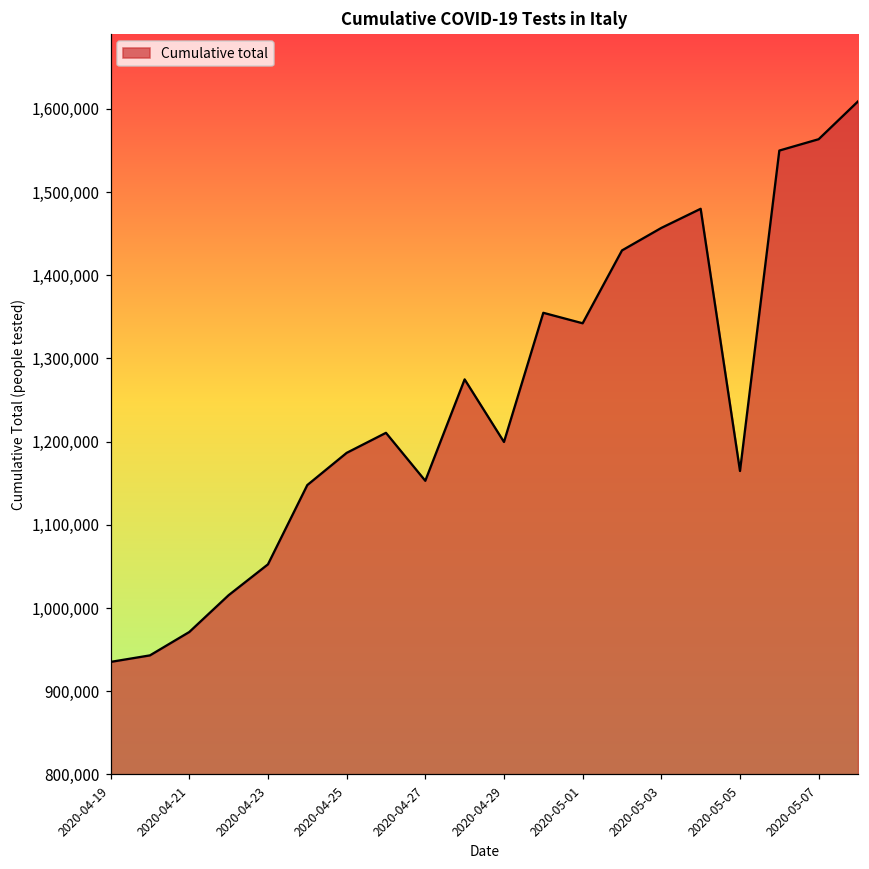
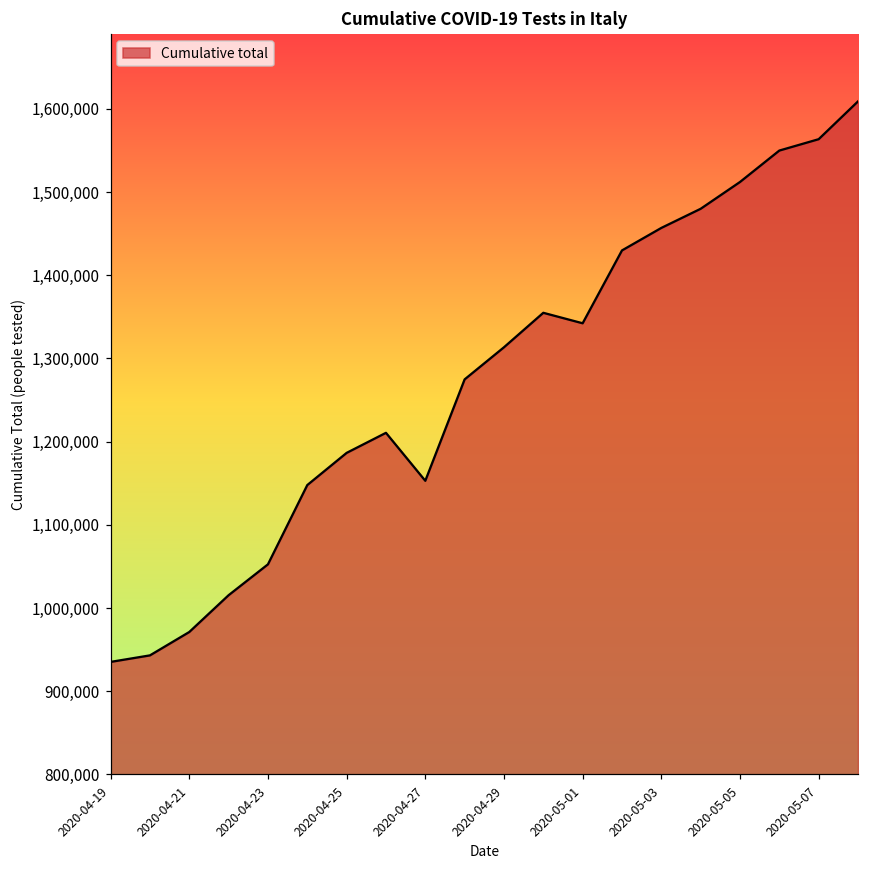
2020-04-29: 1,200,000 -> 1,310,000
2020-05-05: 1,160,000 -> 1,510,000
